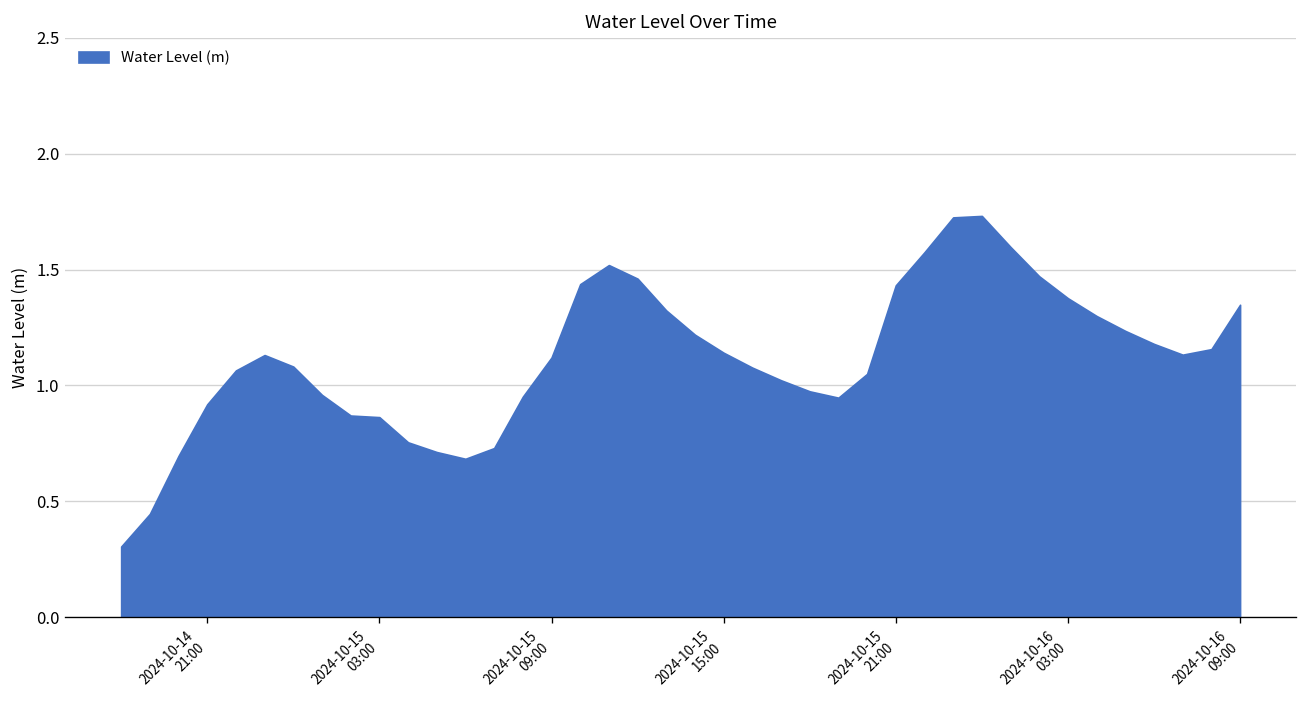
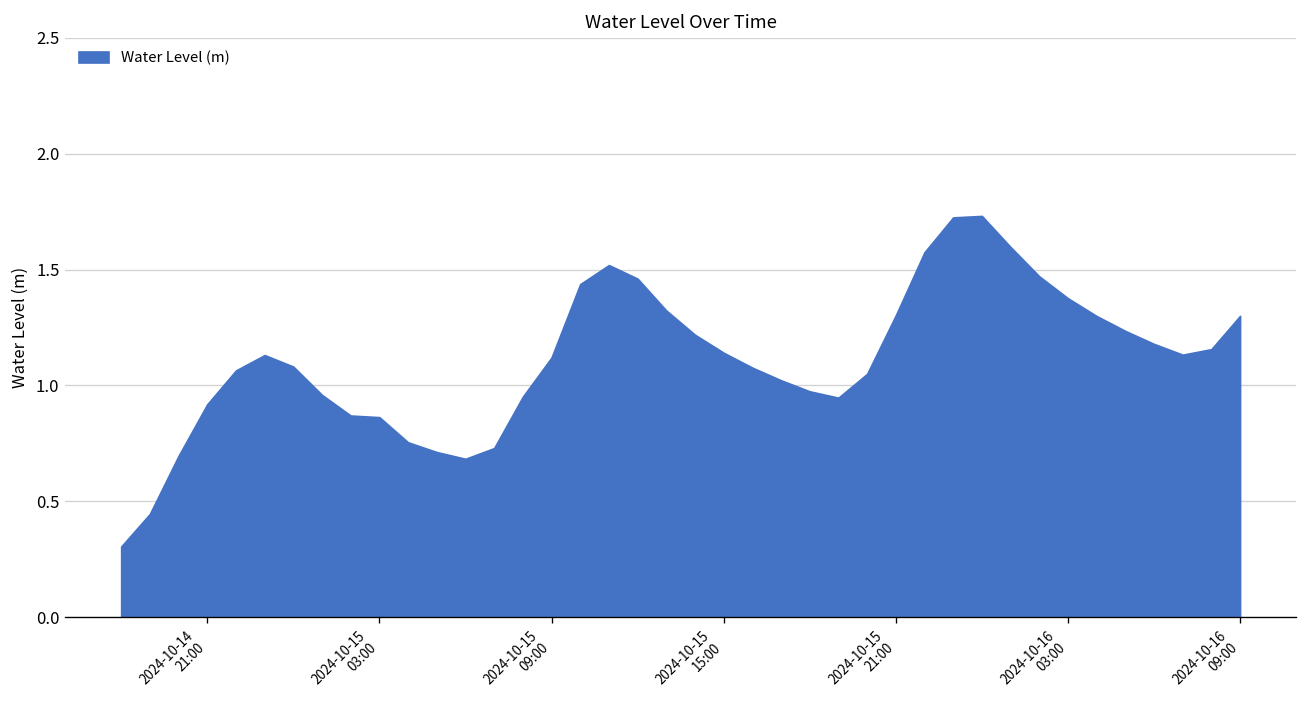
2024-10-15 21:00: 1.43 -> 1.30
2024-10-16 09:00: 1.35 -> 1.30
